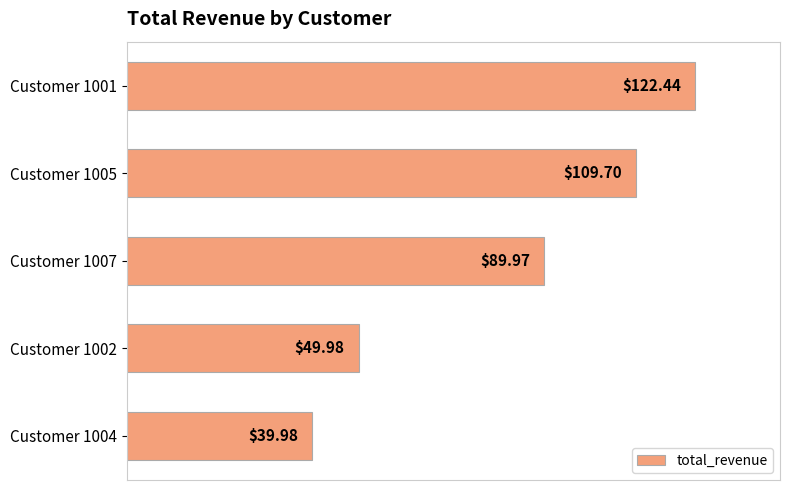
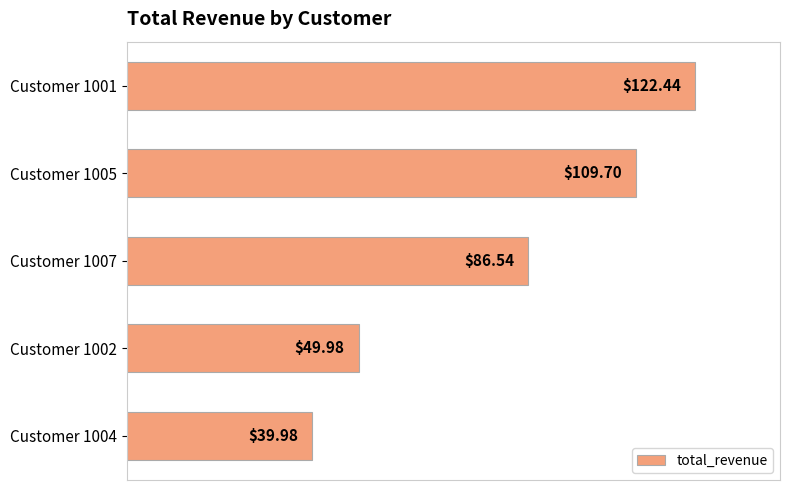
Customer 1007: $89.97 -> $86.54
